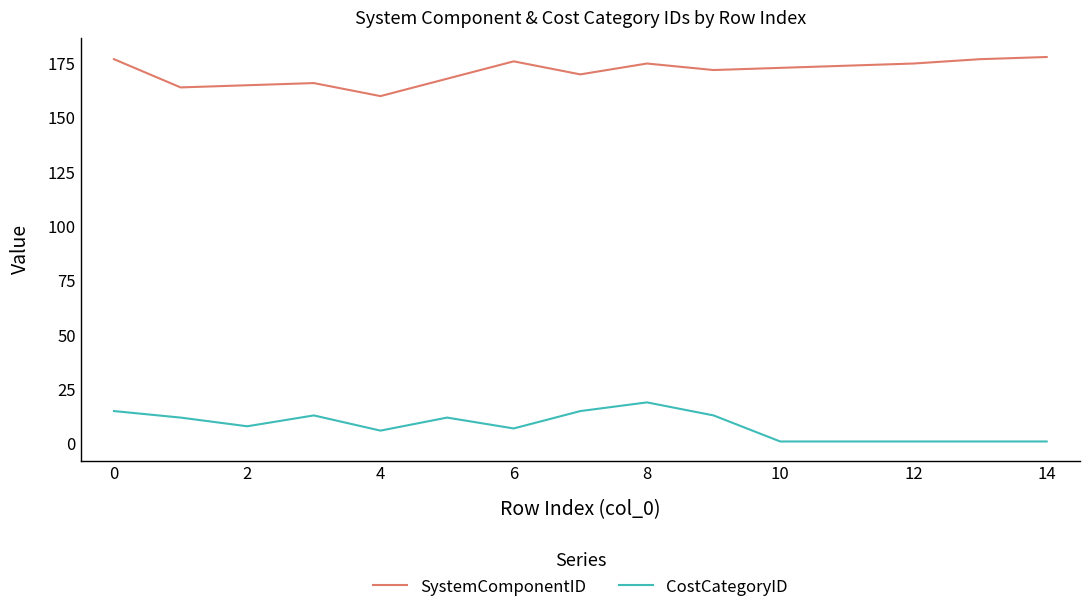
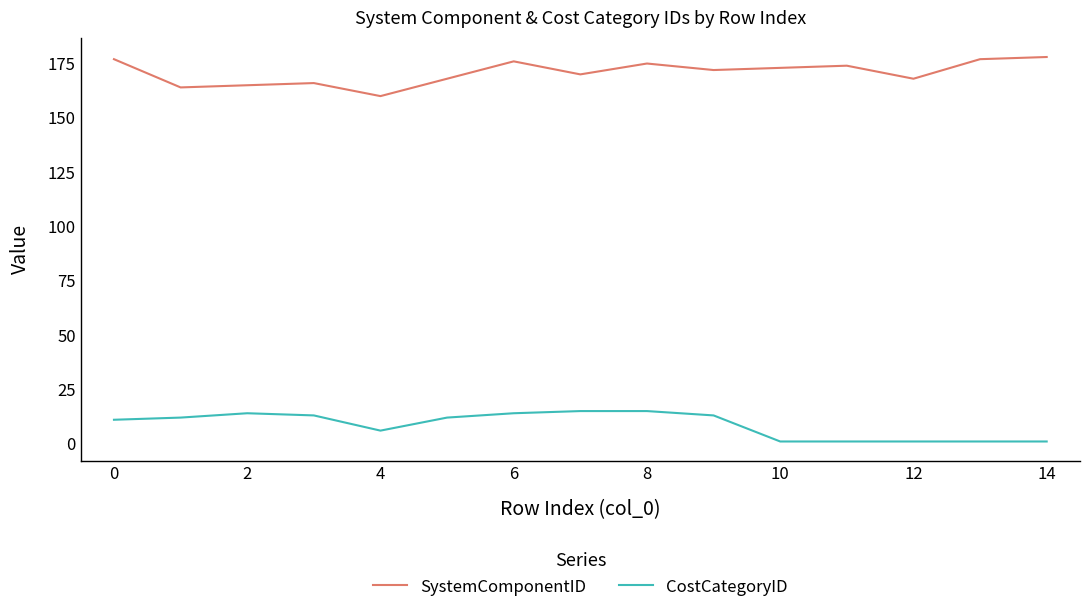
CostCategoryID, 0: 15 -> 11
CostCategoryID, 2: 8 -> 14
CostCategoryID, 6: 7 -> 14
CostCategoryID, 8: 19 -> 15
SystemComponentID, 12: 175 -> 168
